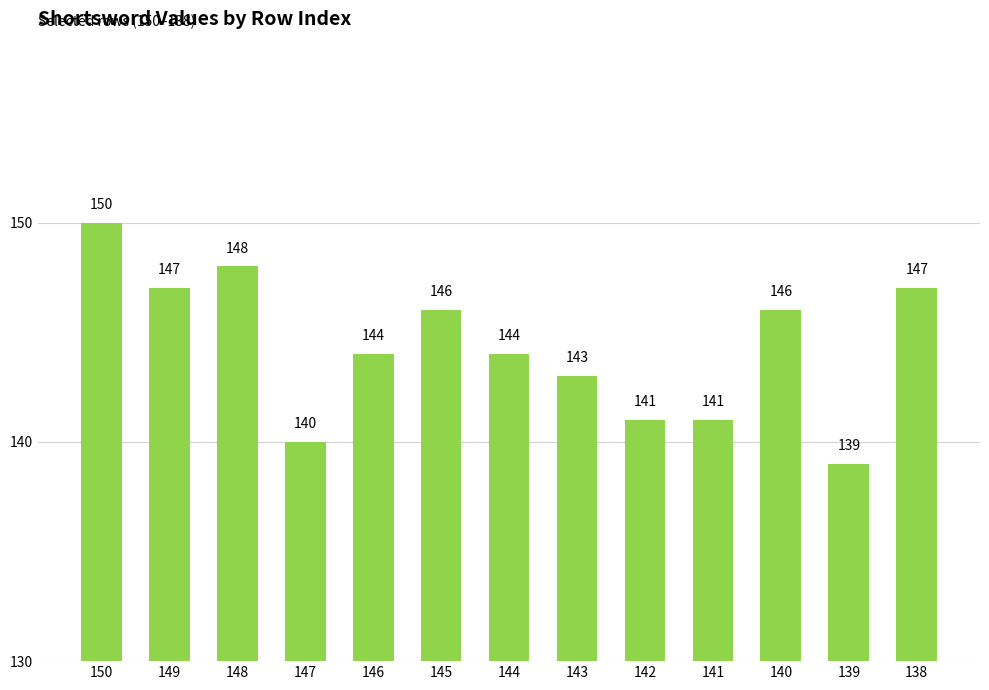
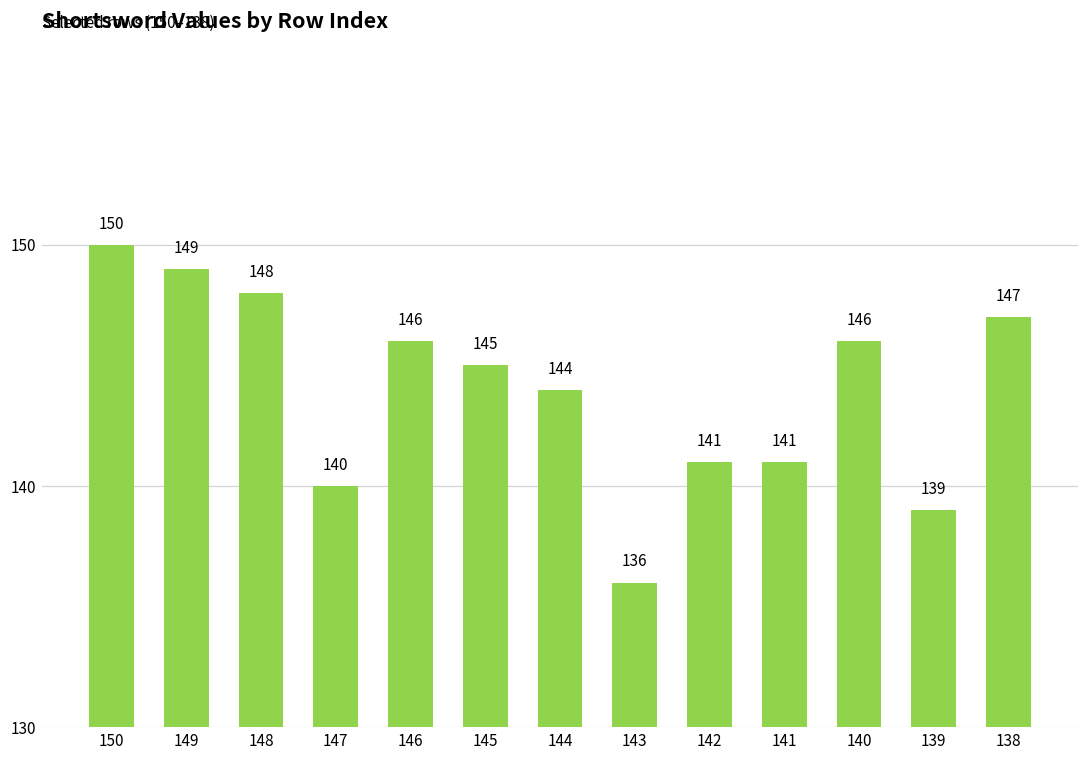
149: 147 -> 149
146: 144 -> 146
145: 146 -> 145
143: 143 -> 136
